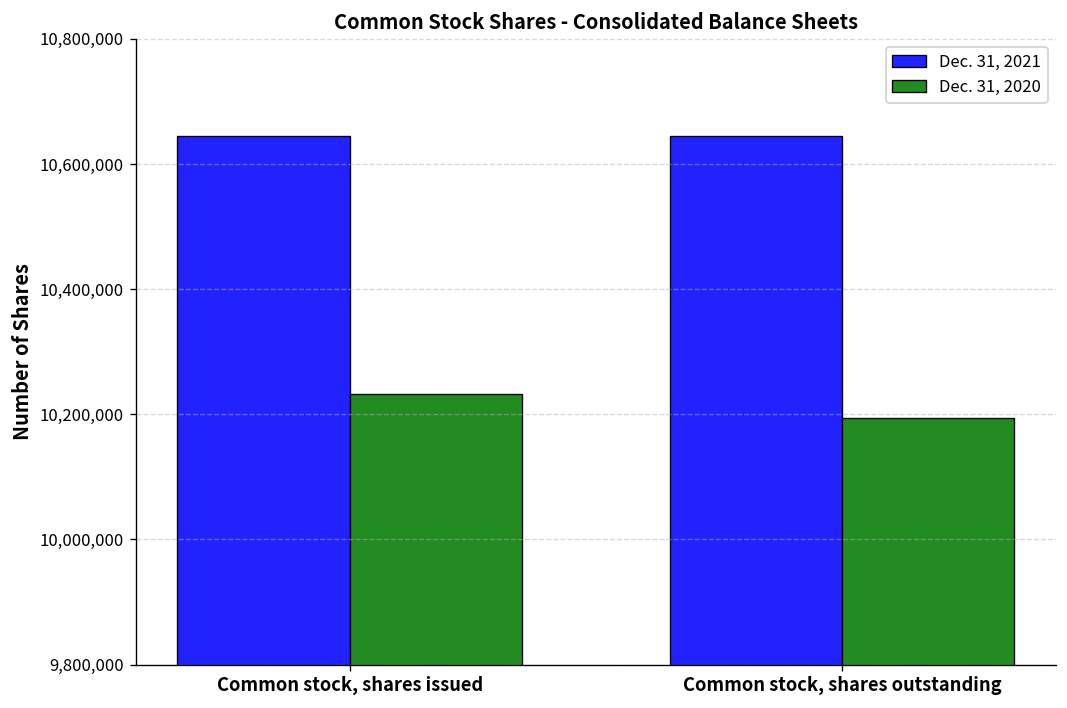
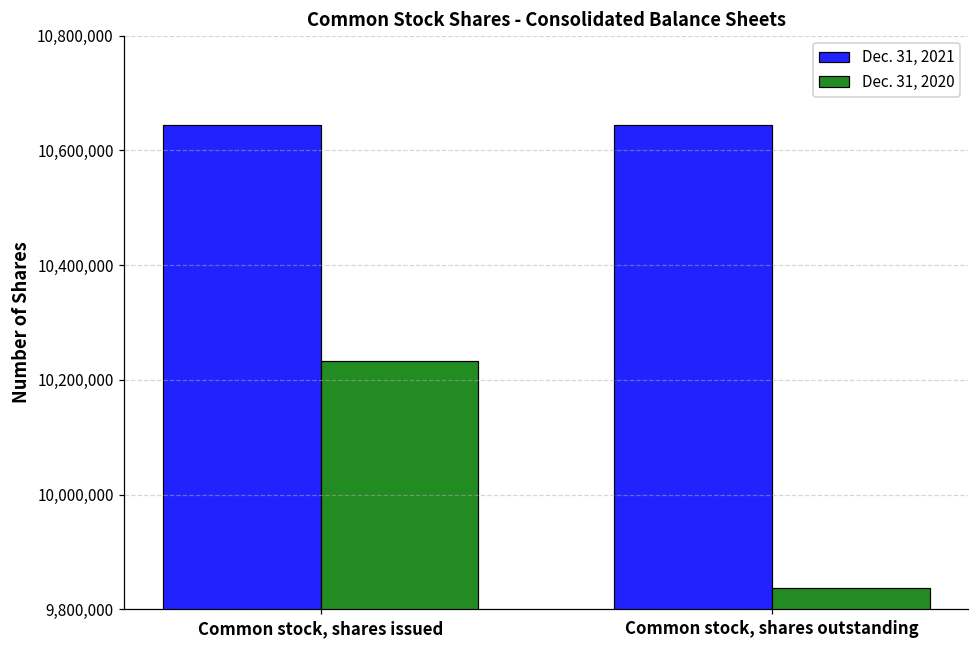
Dec. 31, 2020, Common stock, shares outstanding: 10,190,000 -> 9,840,000
